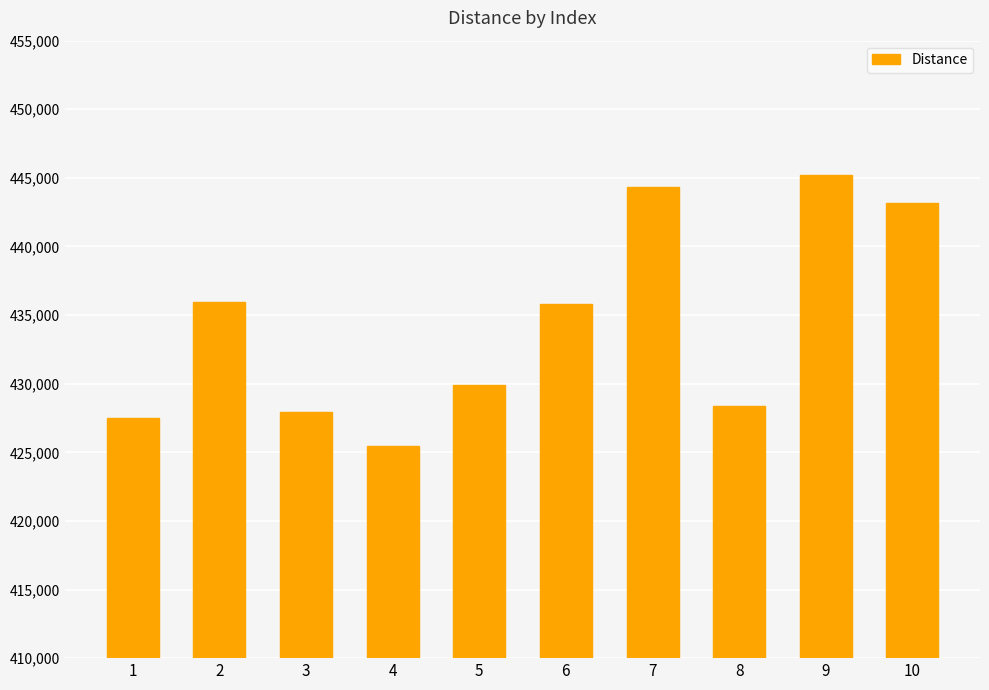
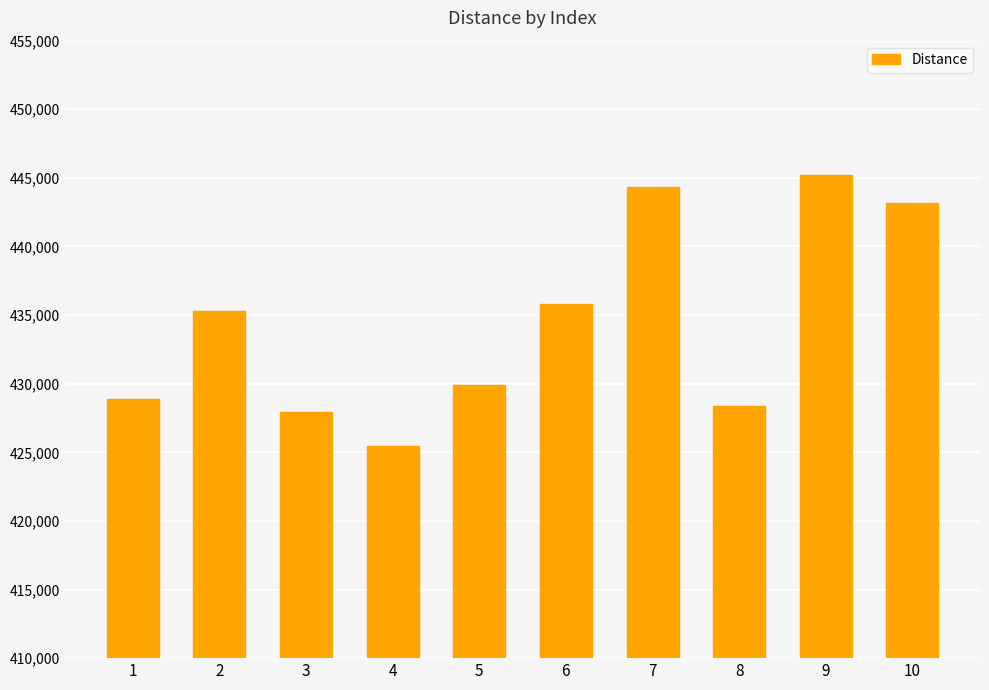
1: 427,500 -> 428,900
2: 435,900 -> 435,300
